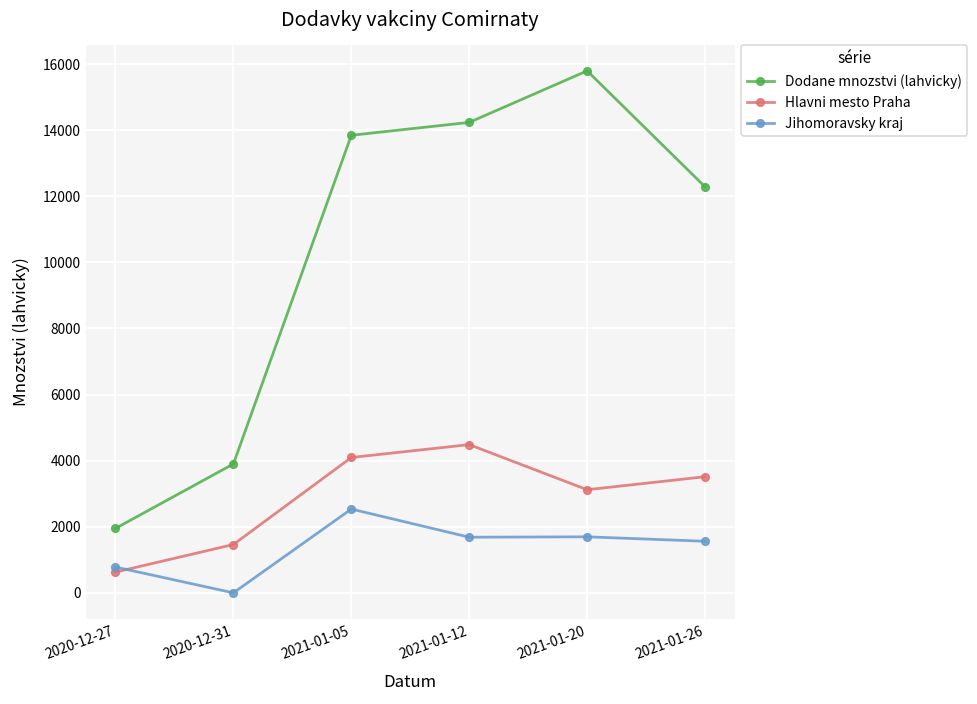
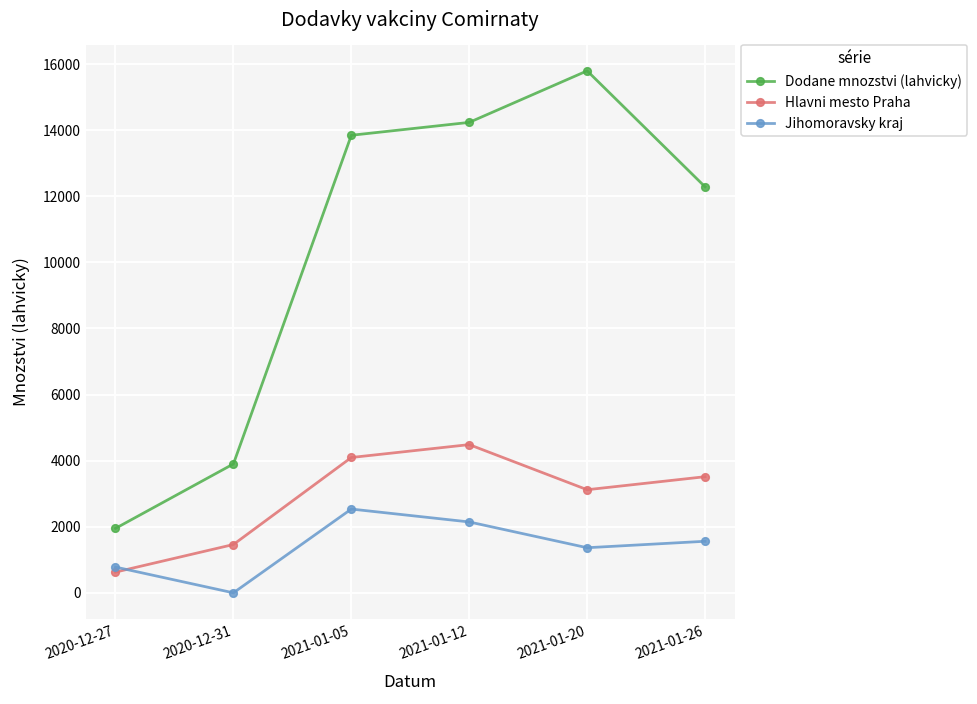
Jihomoravsky kraj, 2021-01-12: 1700 -> 2100
Jihomoravsky kraj, 2021-01-20: 1700 -> 1400
